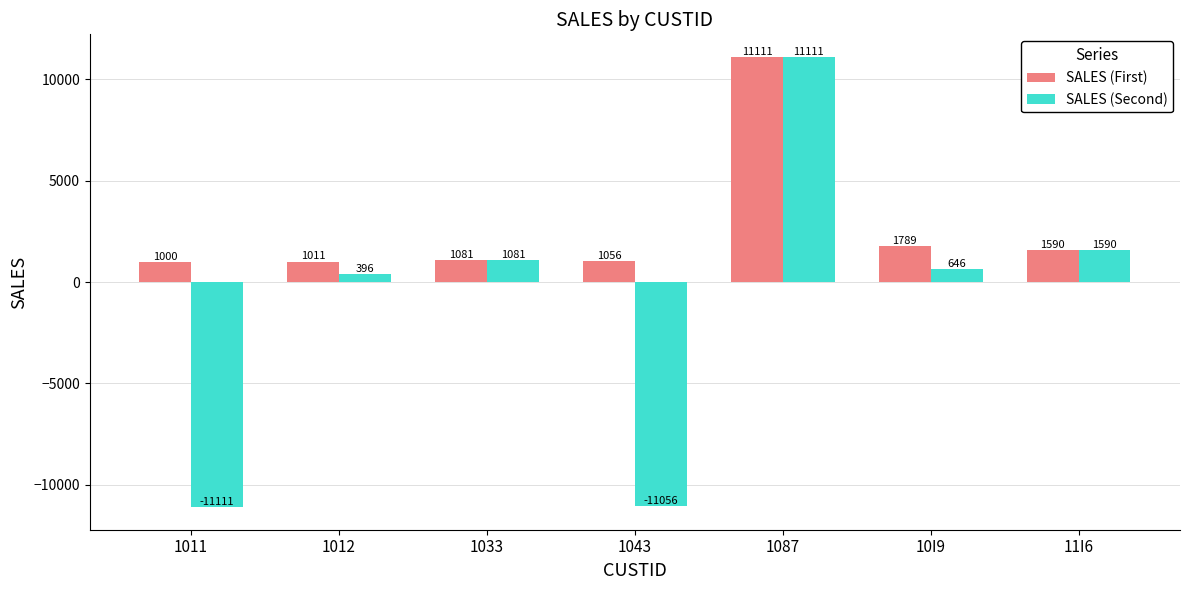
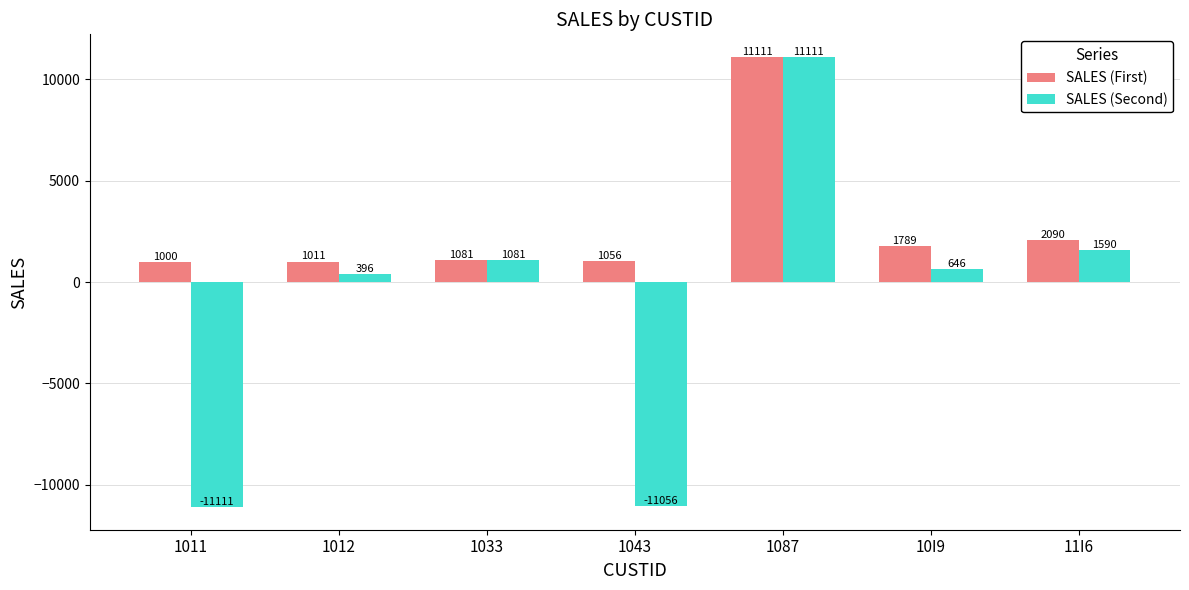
SALES (First), 11I6: 1590 -> 2090
